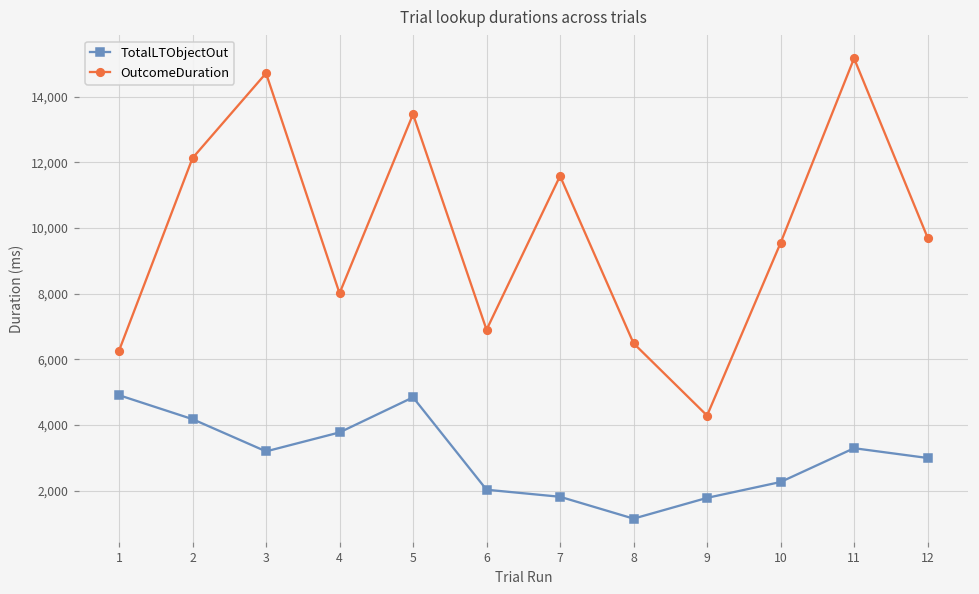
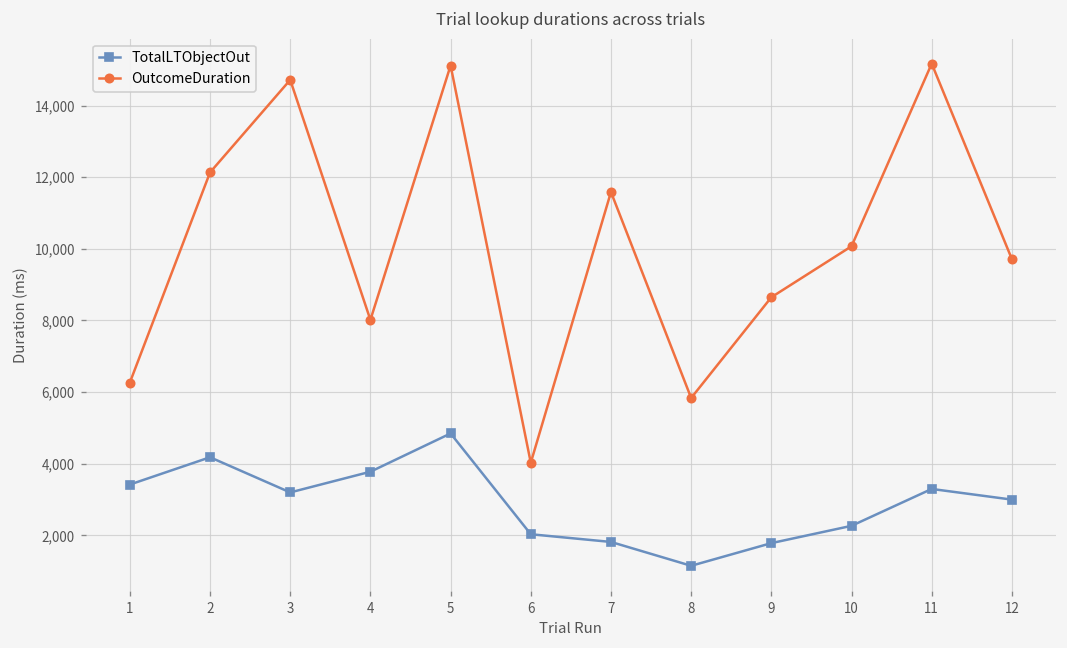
TotalLTObjectOut, 1: 4,900 -> 3,400
OutcomeDuration, 5: 13,500 -> 15,100
OutcomeDuration, 6: 6,900 -> 4,000
OutcomeDuration, 8: 6,500 -> 5,800
OutcomeDuration, 9: 4,300 -> 8,600
OutcomeDuration, 10: 9,500 -> 10,100
